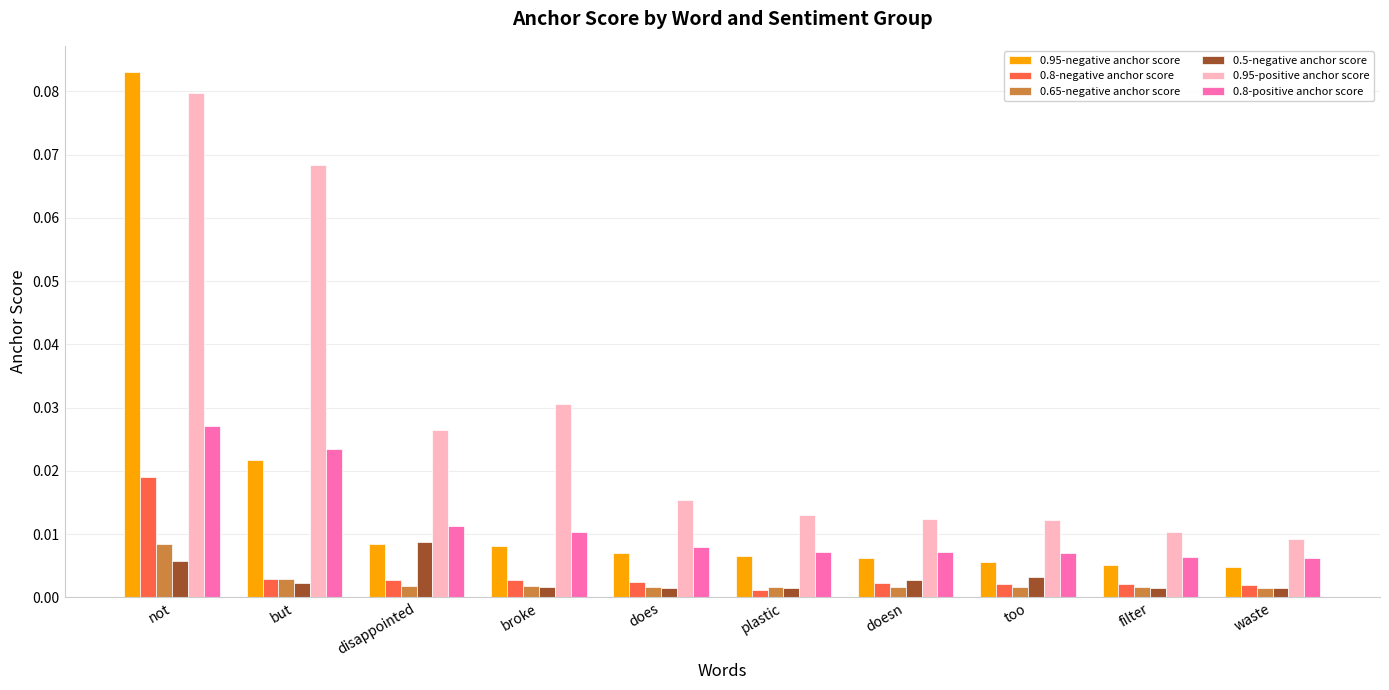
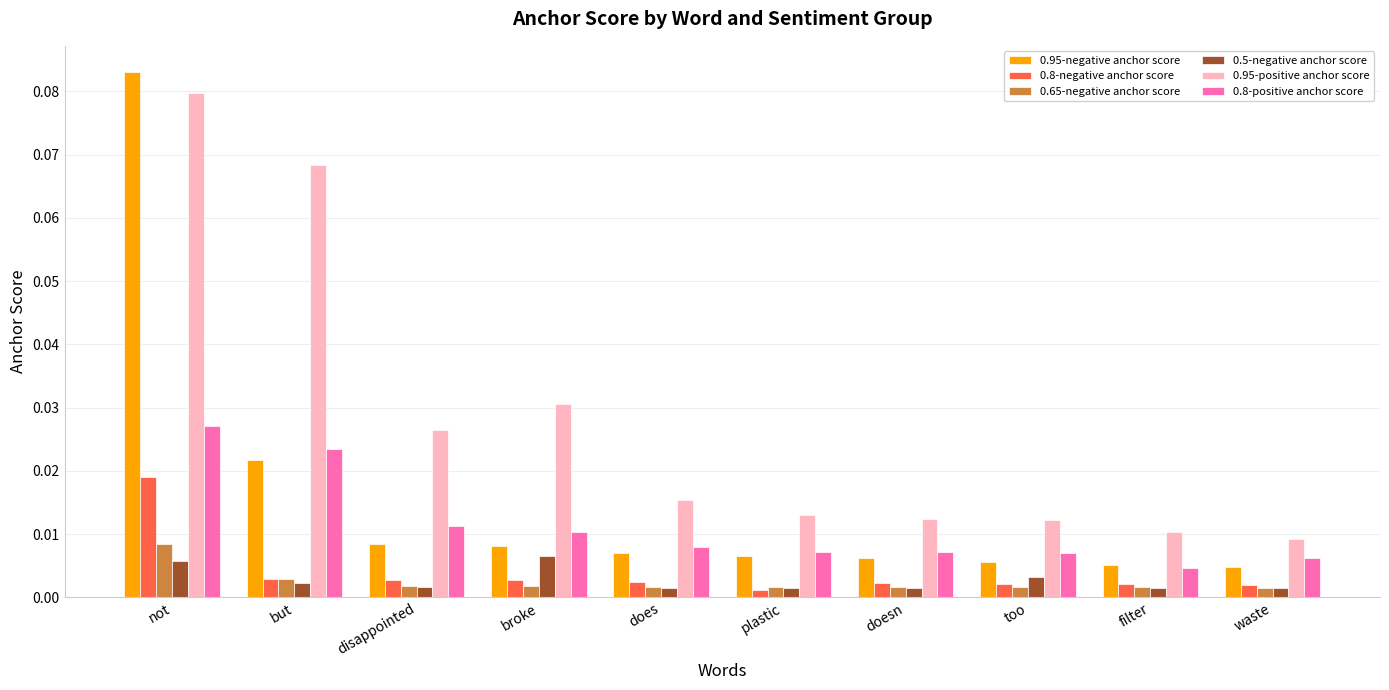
0.5-negative anchor score, disappointed: 0.009 -> 0.002
0.5-negative anchor score, broke: 0.002 -> 0.007
0.5-negative anchor score, doesn: 0.003 -> 0.001
0.8-positive anchor score, filter: 0.006 -> 0.005
